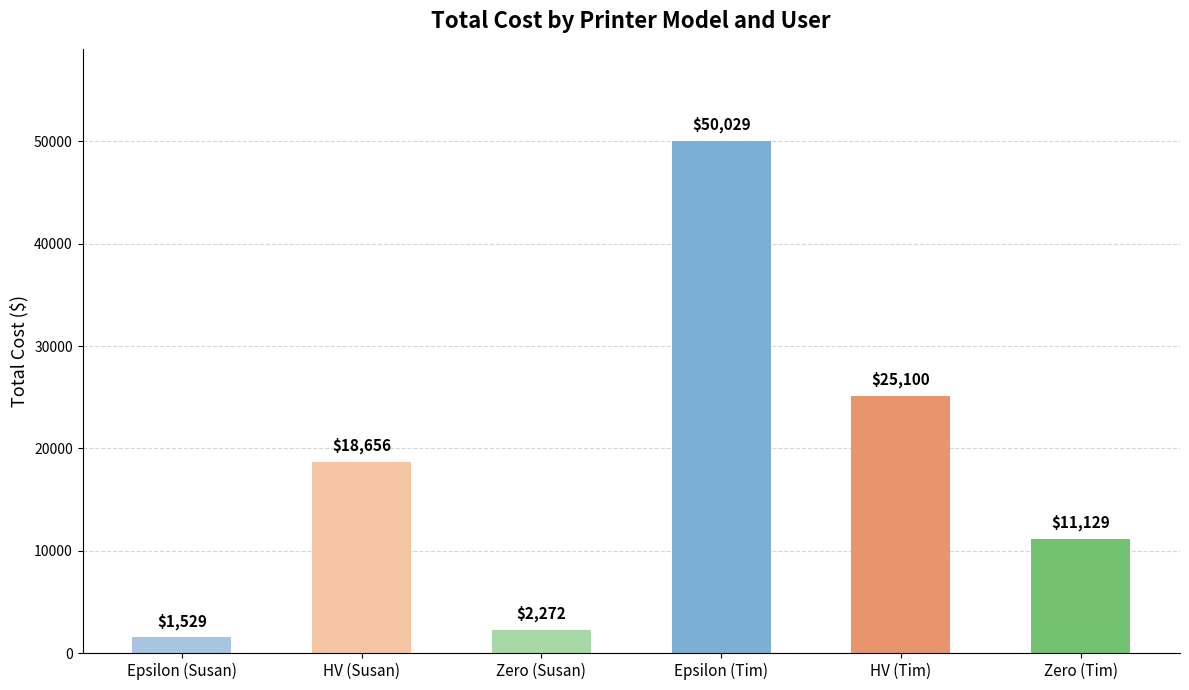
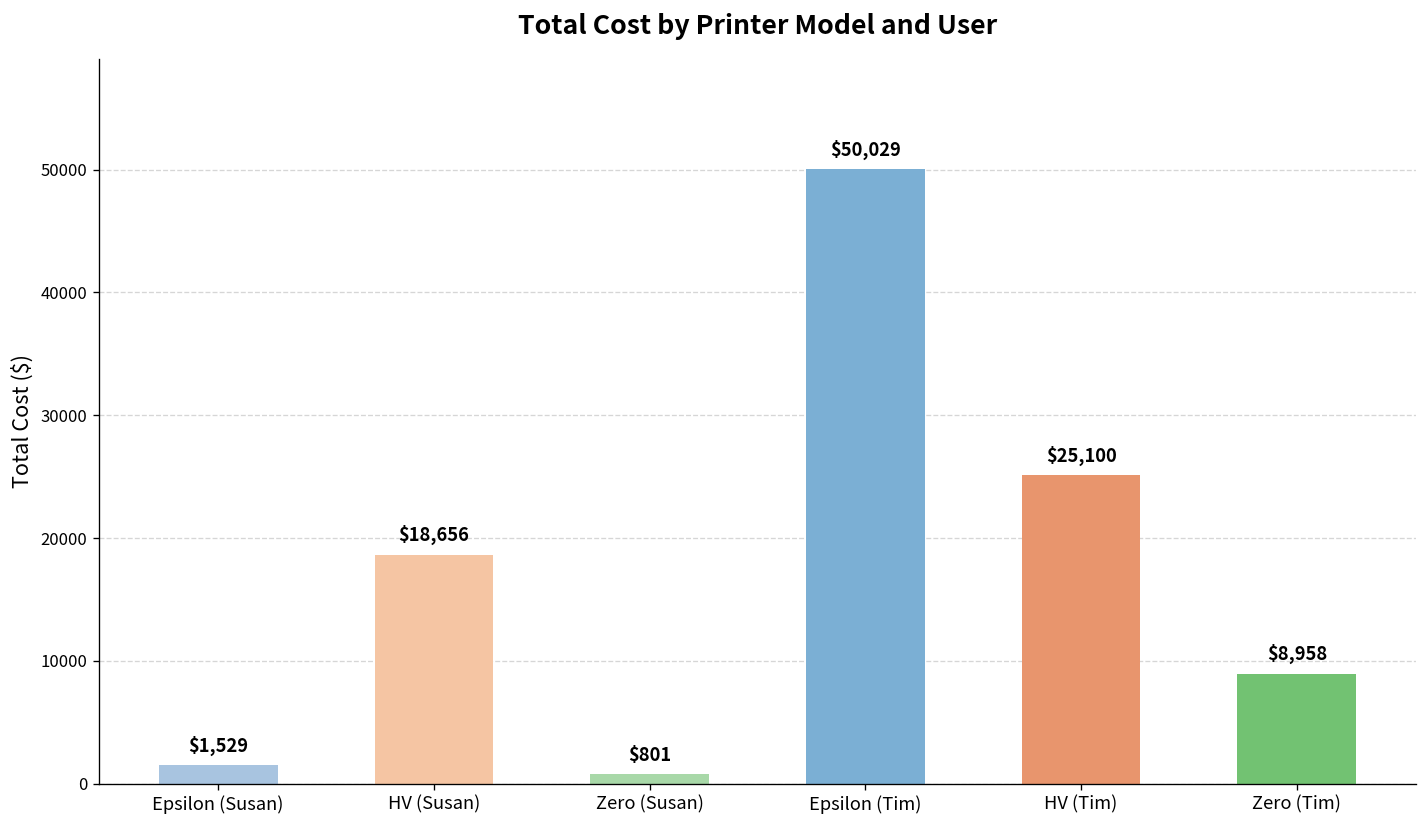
Zero (Susan): $2,272 -> $801
Zero (Tim): $11,129 -> $8,958
